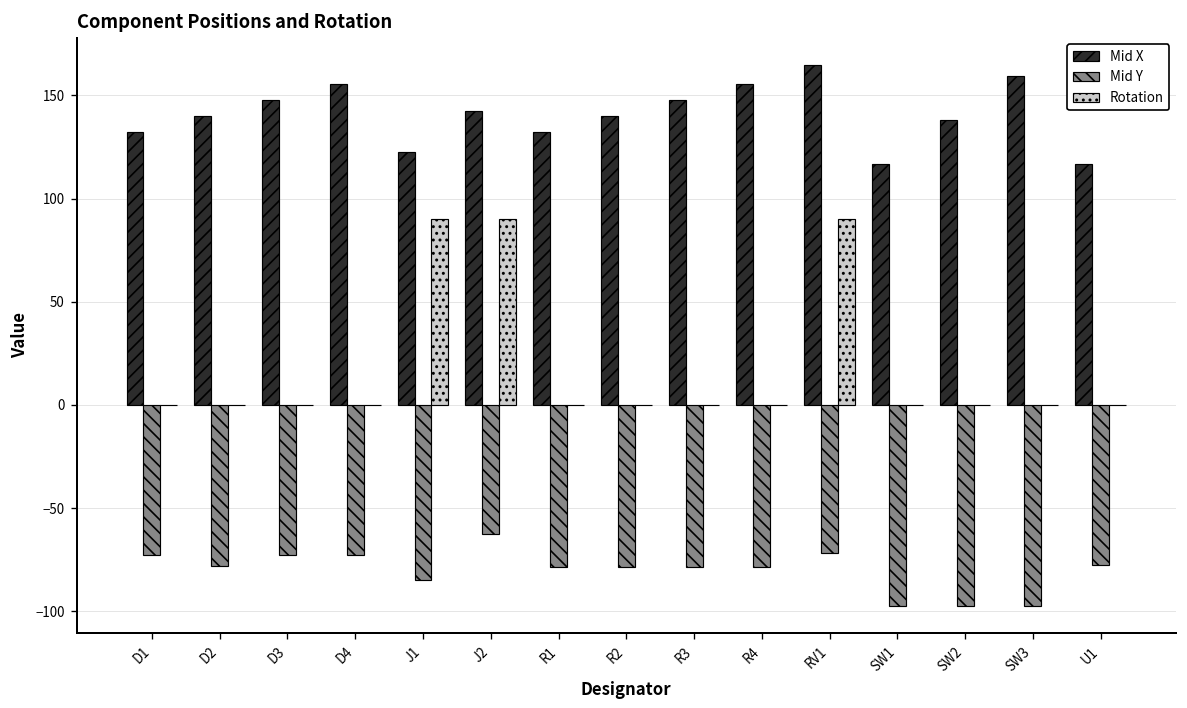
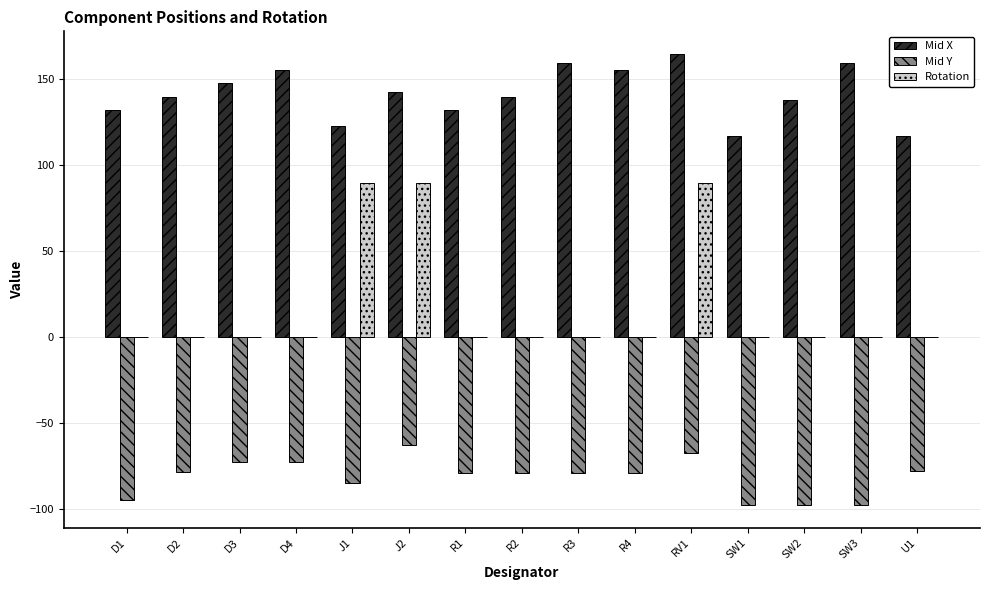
Mid Y, D1: -73 -> -95
Mid X, R3: 148 -> 160
Mid Y, RV1: -72 -> -67
